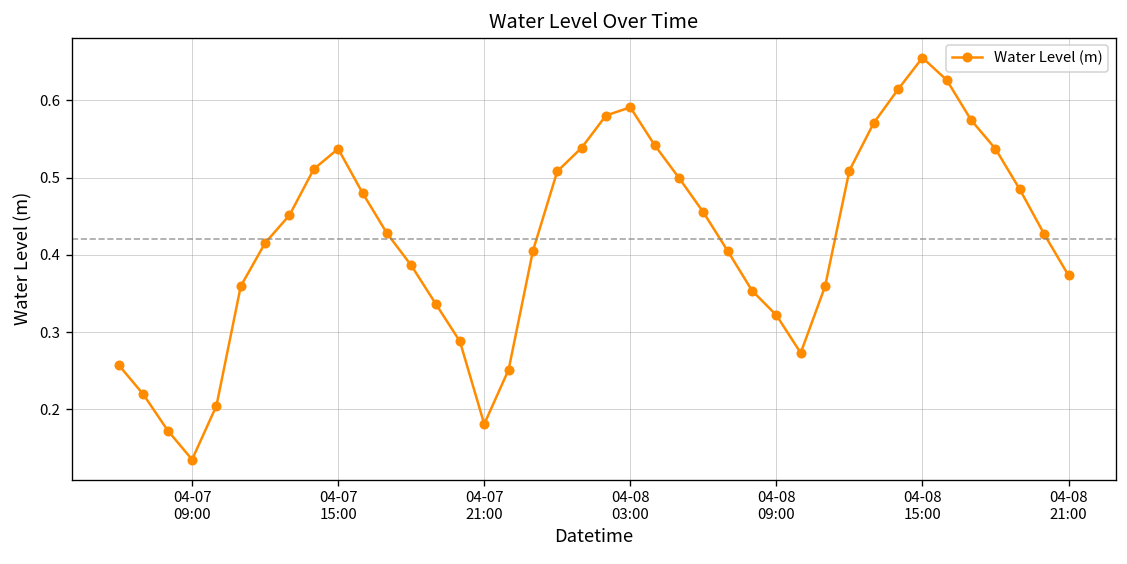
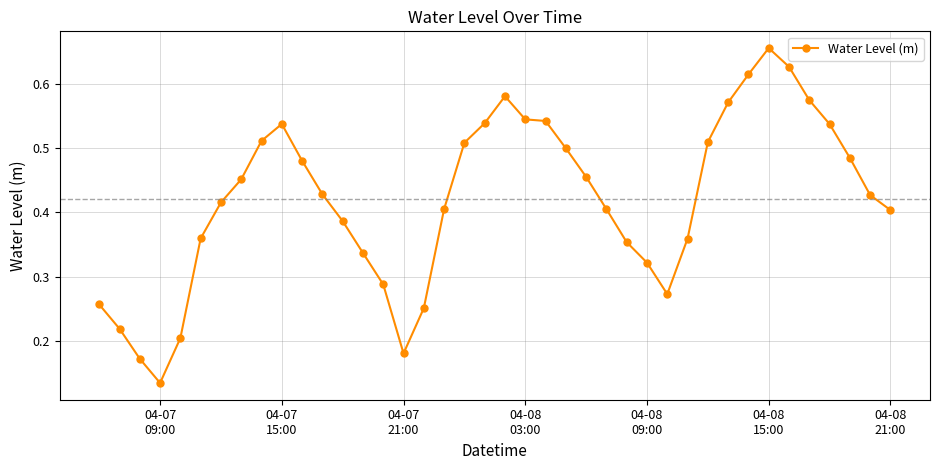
04-08 03:00: 0.59 -> 0.54
04-08 21:00: 0.37 -> 0.40
